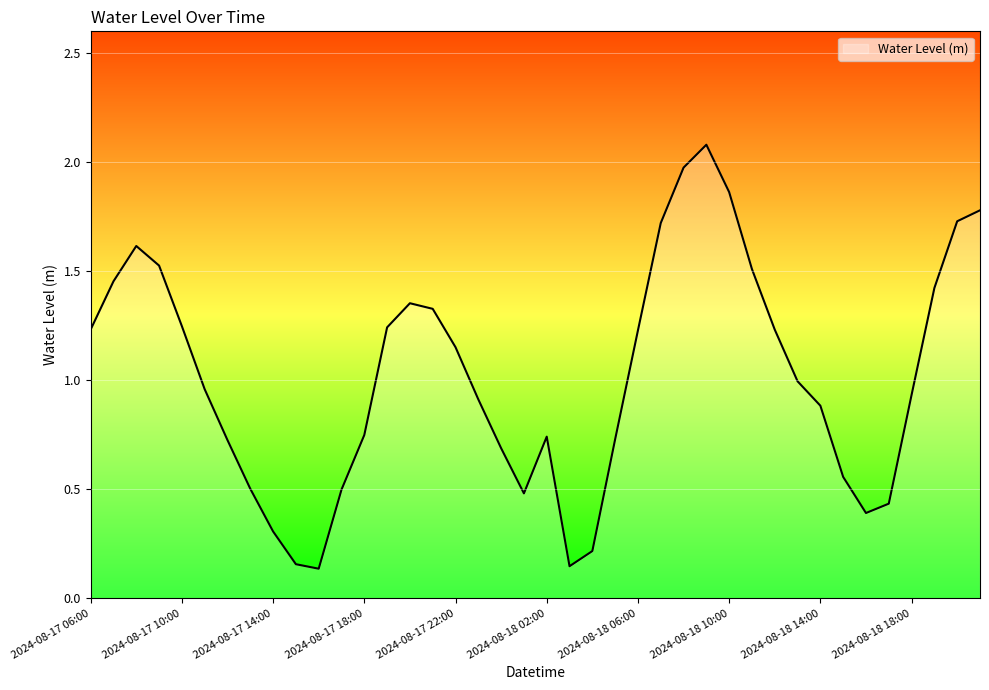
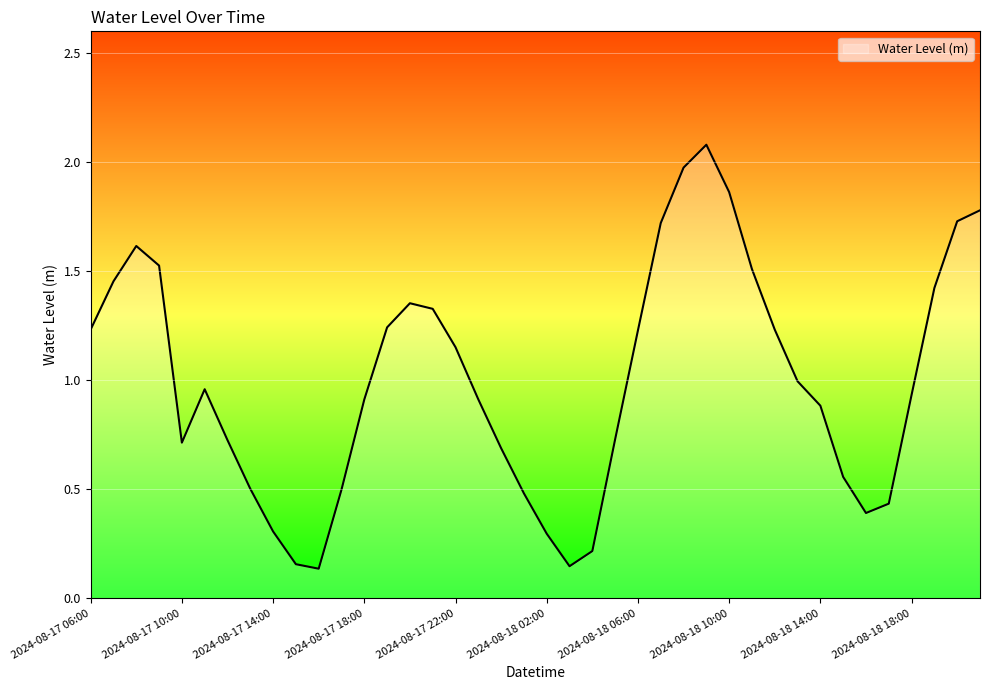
2024-08-17 10:00: 1.25 -> 0.71
2024-08-17 18:00: 0.75 -> 0.91
2024-08-18 02:00: 0.74 -> 0.30
